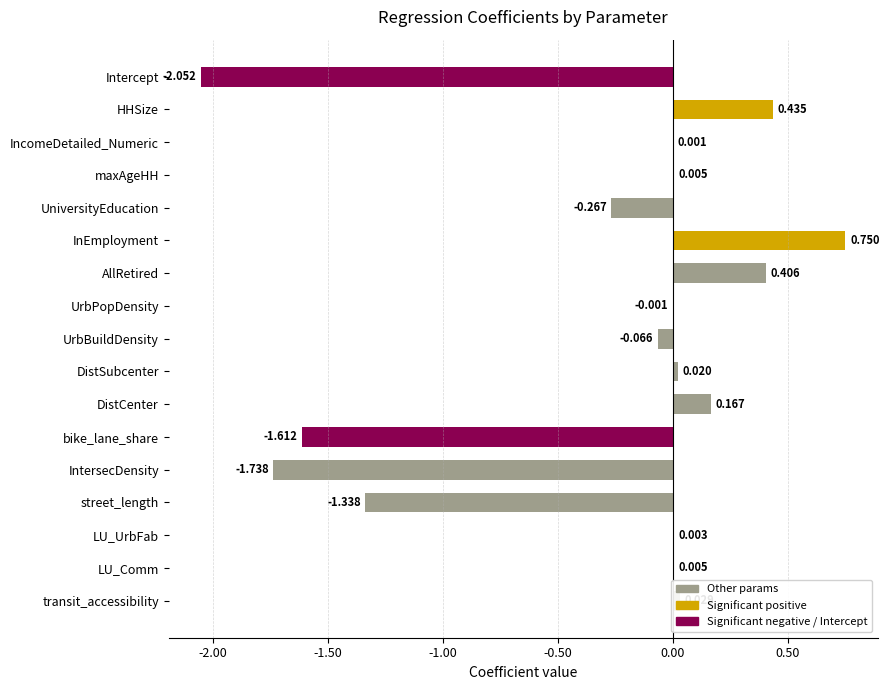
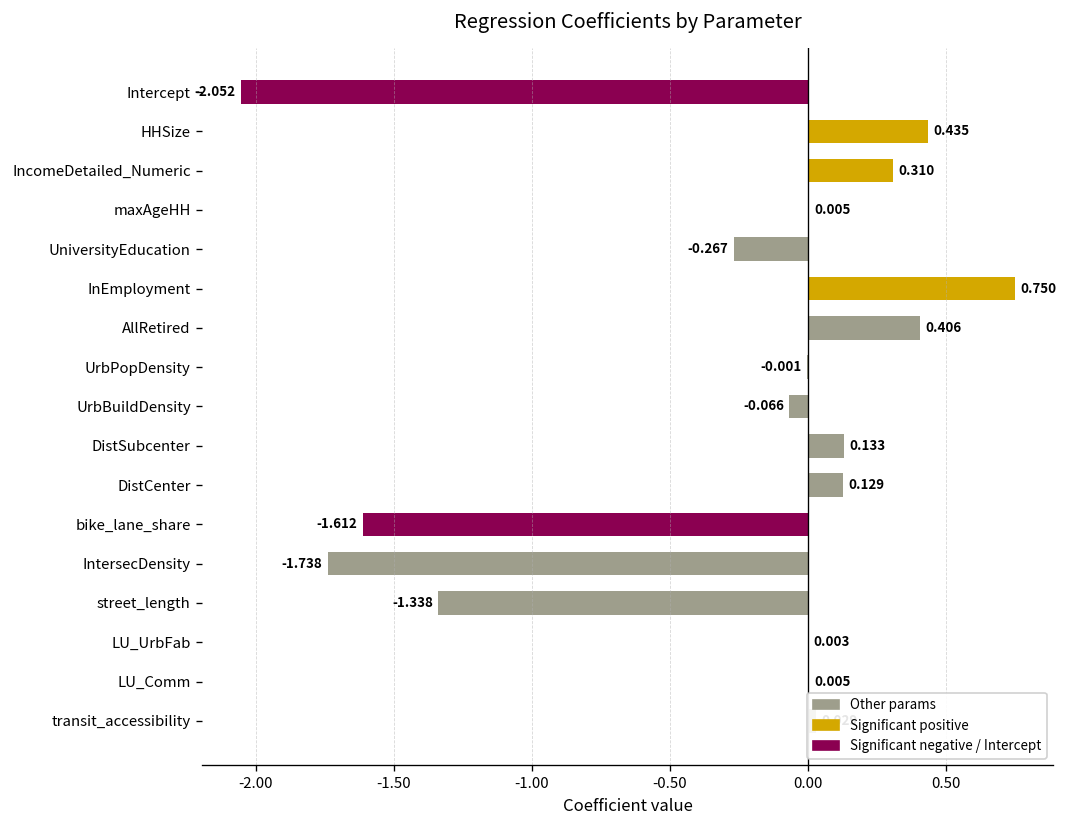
IncomeDetailed_Numeric: 0.001 -> 0.310
DistSubcenter: 0.020 -> 0.133
DistCenter: 0.167 -> 0.129
